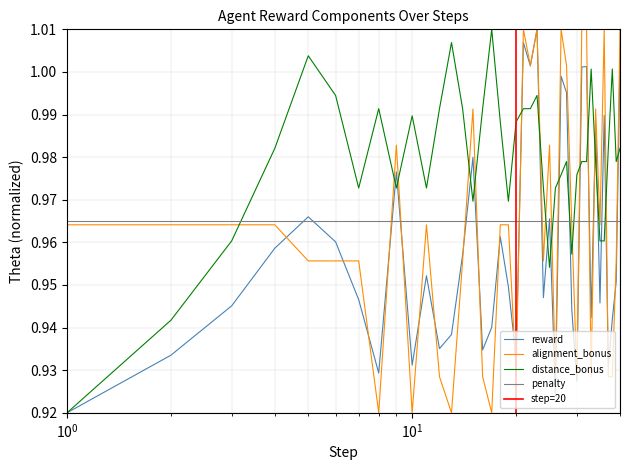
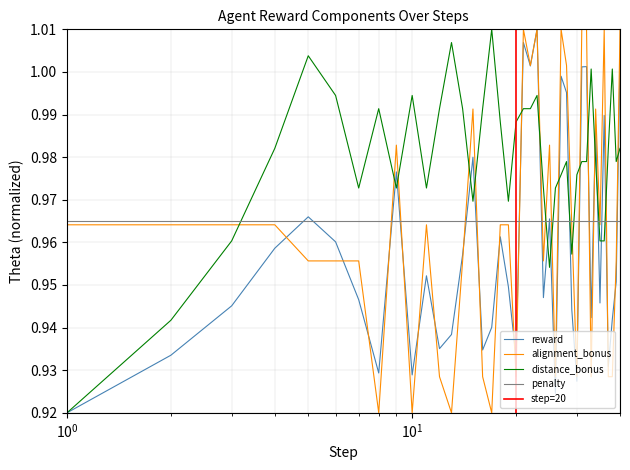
reward, 10^1: 0.931 -> 0.929
distance_bonus, 10^1: 0.990 -> 0.994
